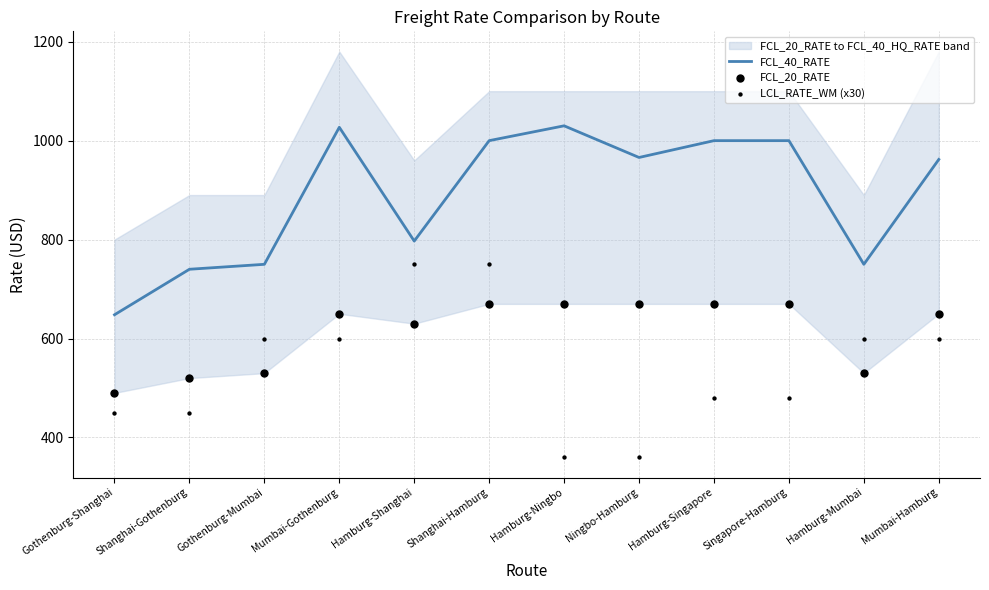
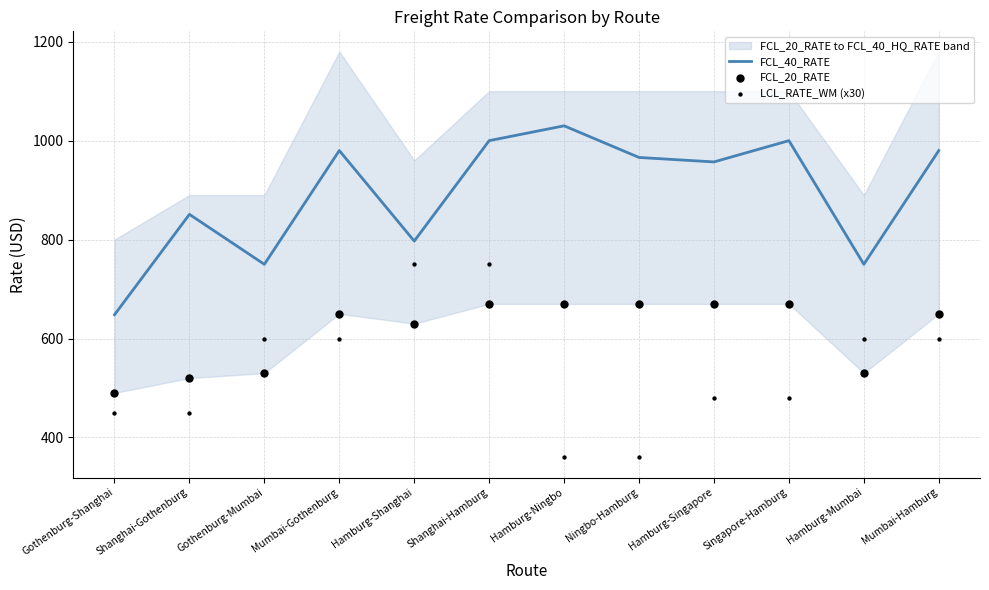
FCL_40_RATE, Shanghai-Gothenburg: 740 -> 850
FCL_40_RATE, Mumbai-Gothenburg: 1030 -> 980
FCL_40_RATE, Hamburg-Singapore: 1000 -> 960
FCL_40_RATE, Mumbai-Hamburg: 960 -> 980
